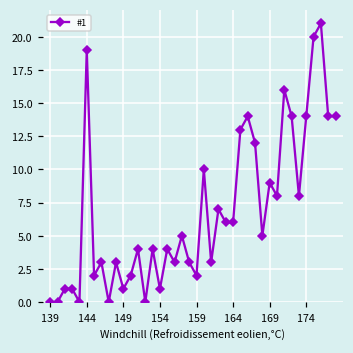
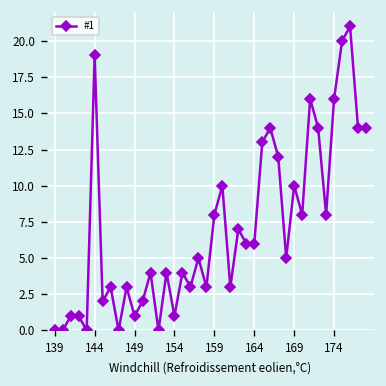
159: 2 -> 8
169: 9 -> 10
174: 14 -> 16
